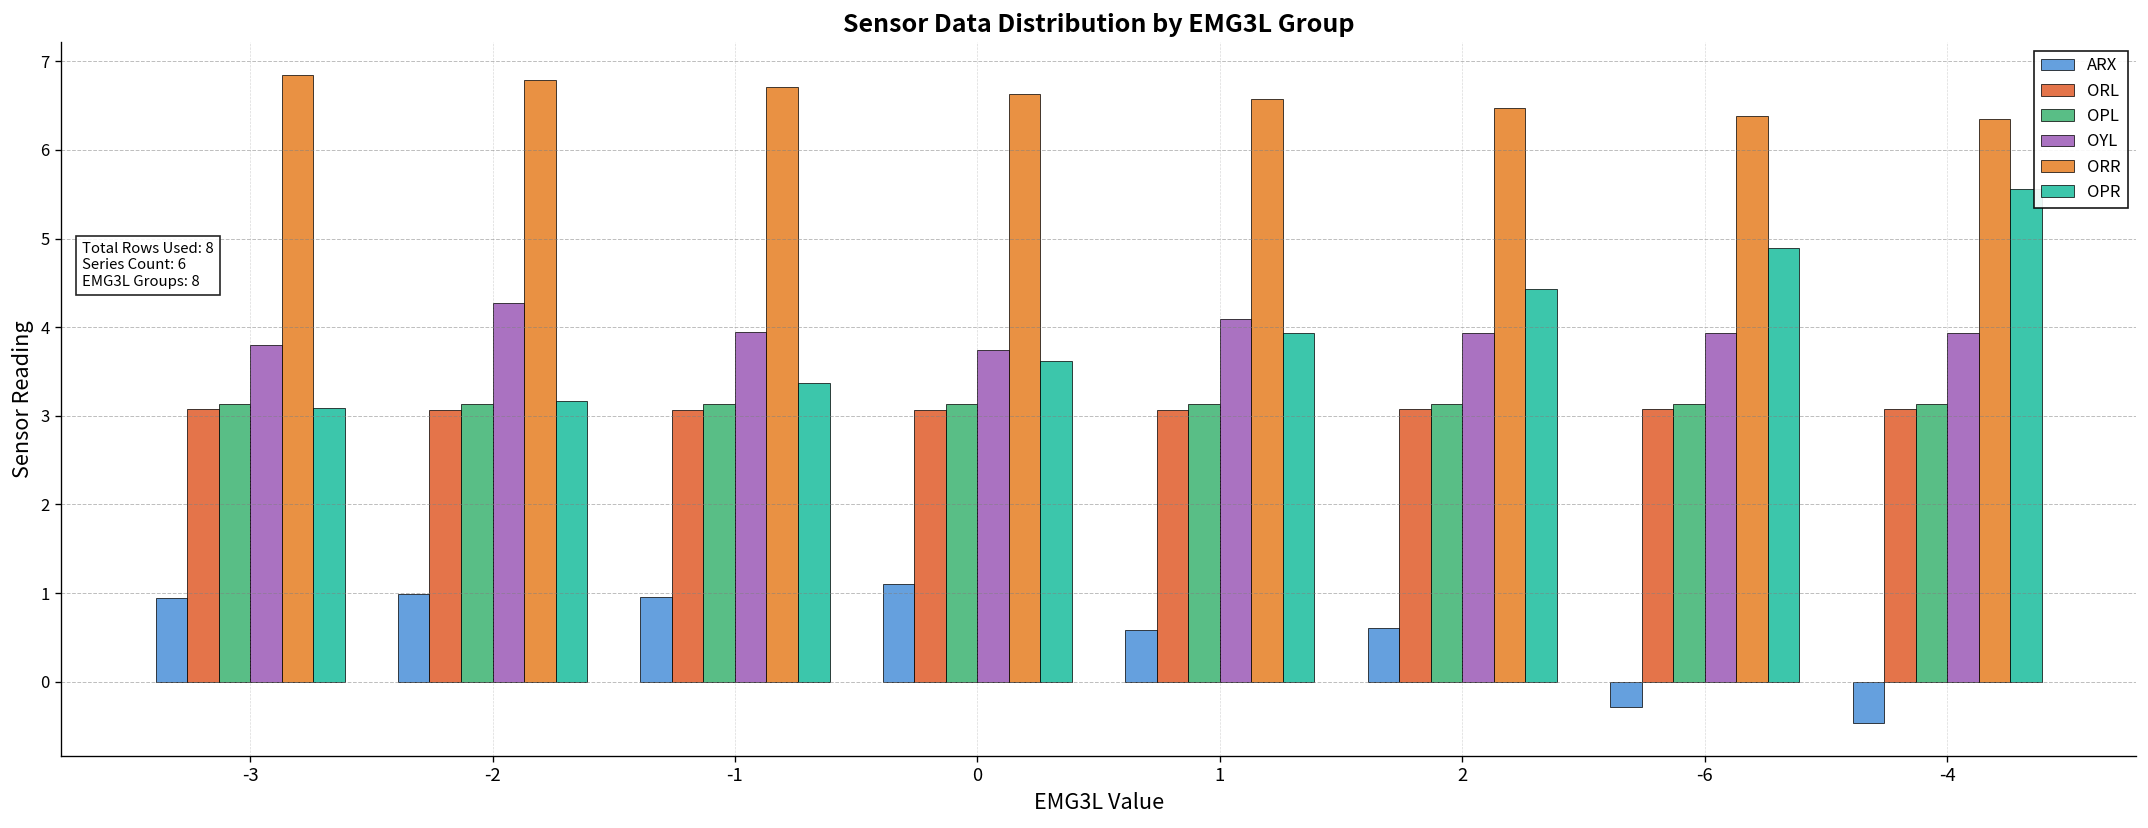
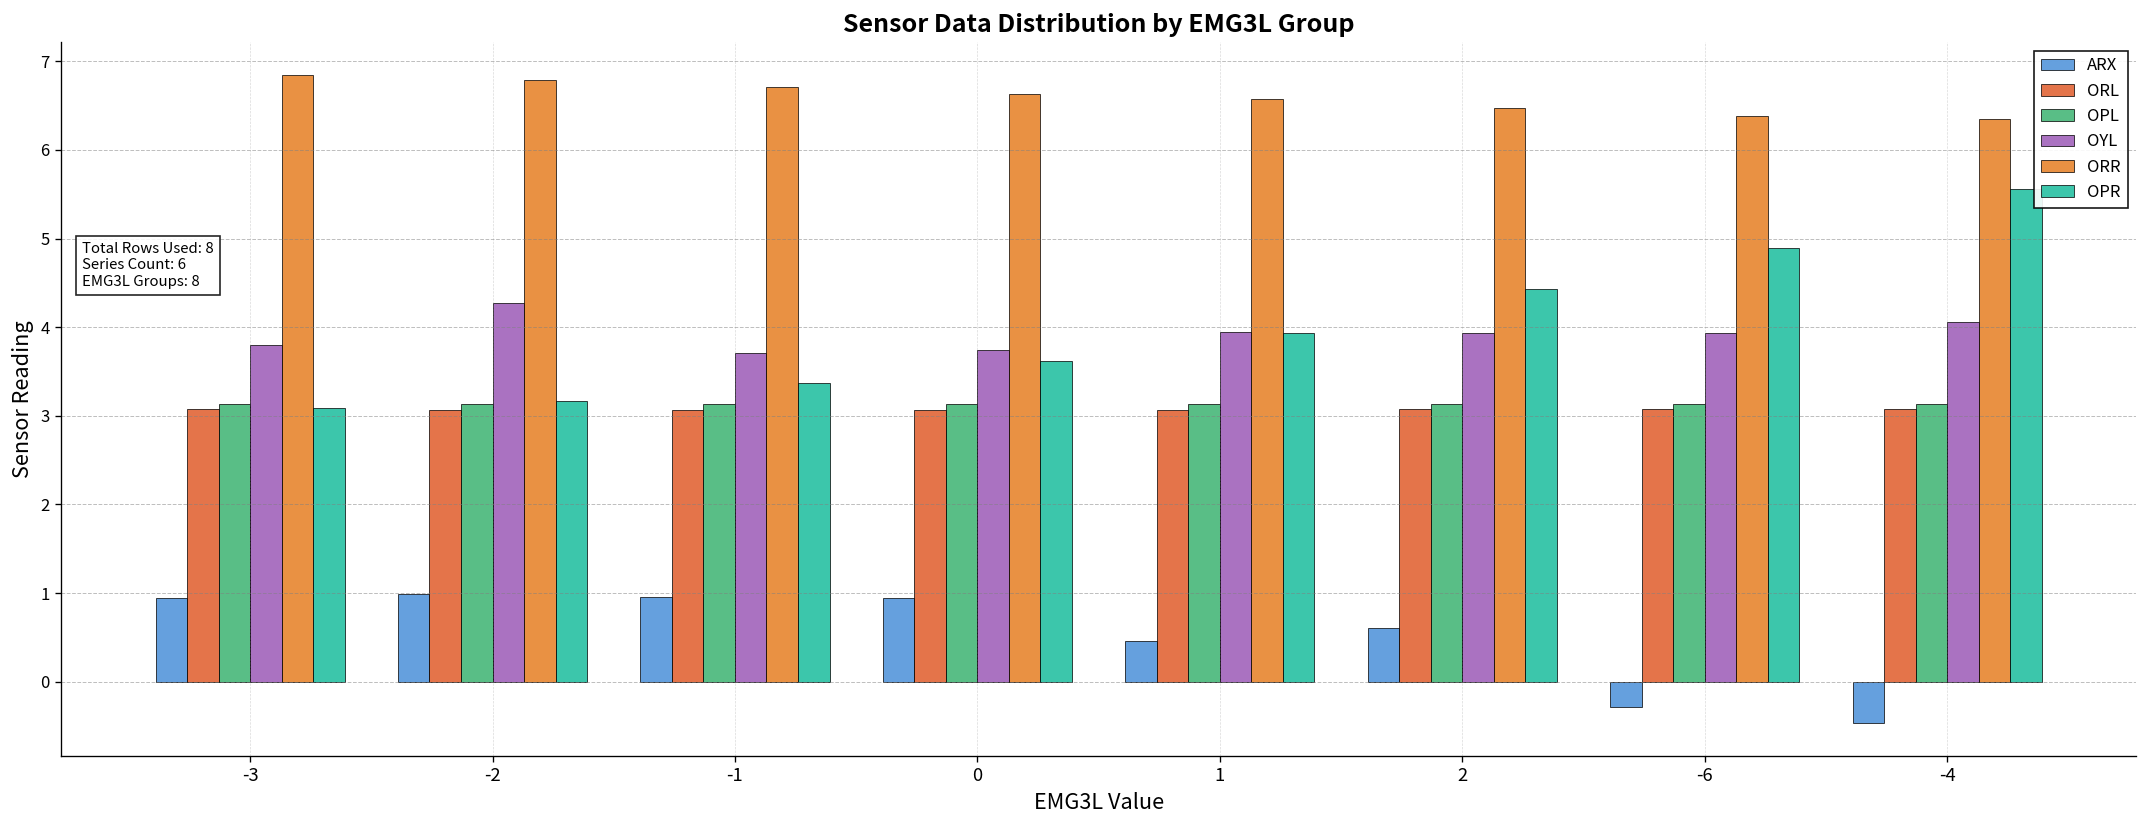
OYL, -1: 3.9 -> 3.7
ARX, 0: 1.1 -> 0.9
ARX, 1: 0.6 -> 0.5
OYL, 1: 4.1 -> 3.9
OYL, -4: 3.9 -> 4.1
